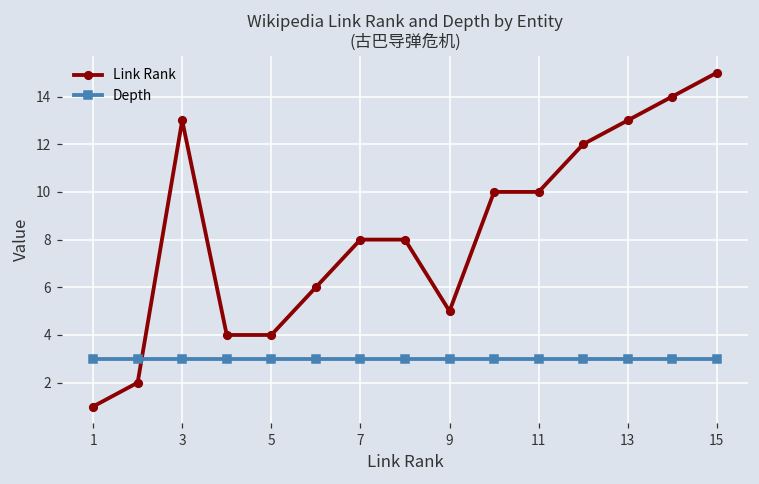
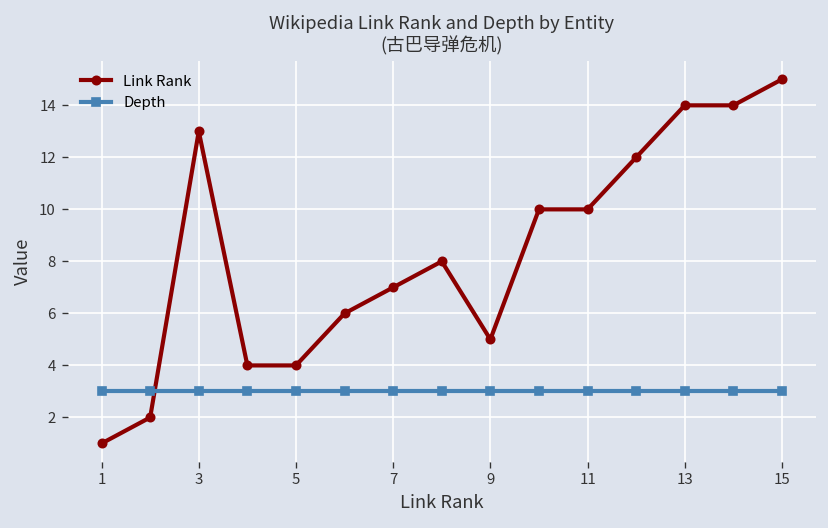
Link Rank, 7: 8 -> 7
Link Rank, 13: 13 -> 14
